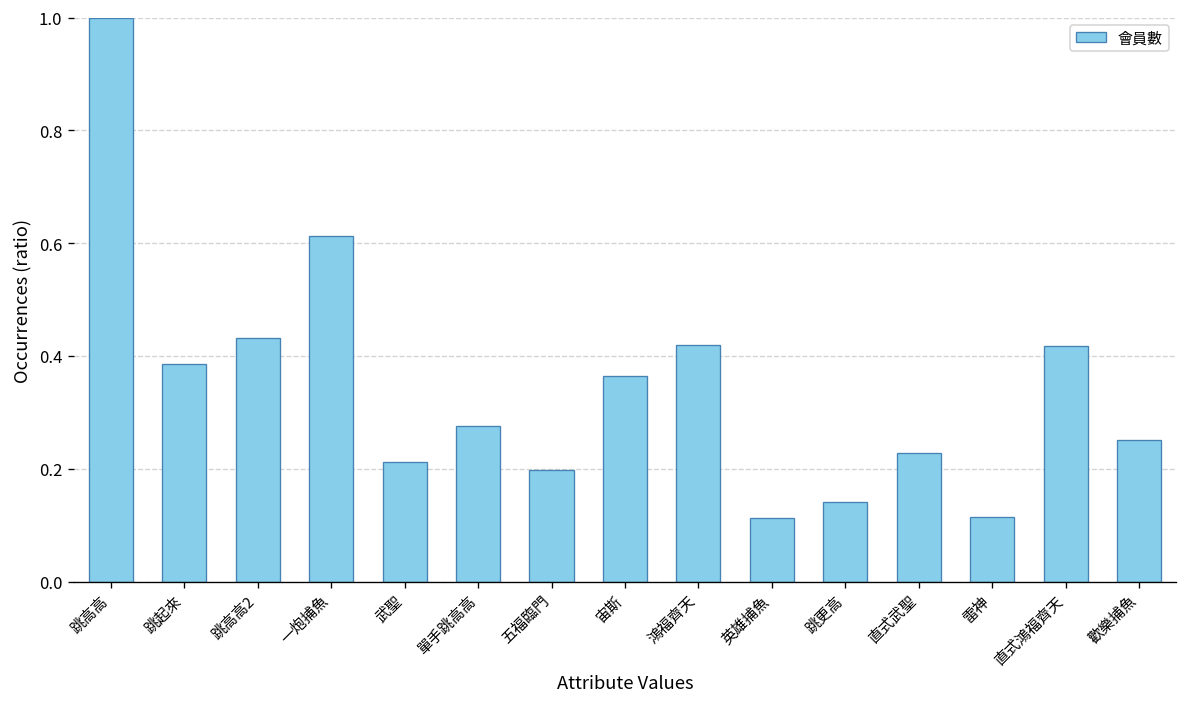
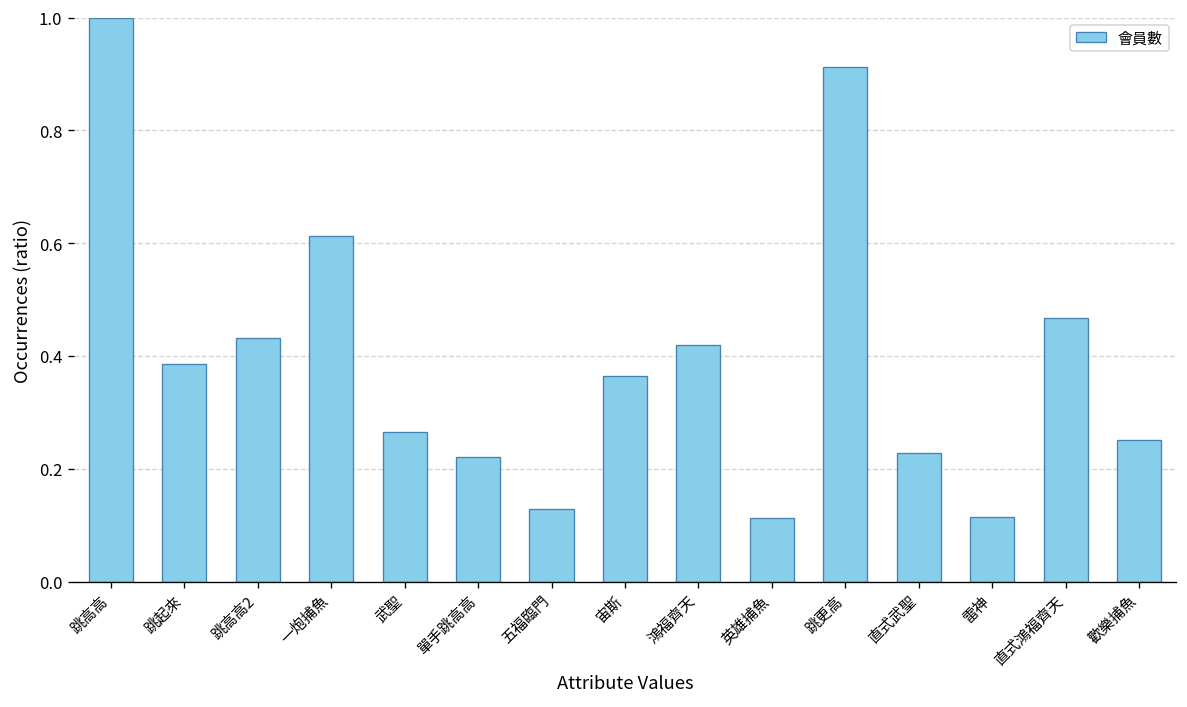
武聖: 0.21 -> 0.27
單手跳高高: 0.28 -> 0.22
五福臨門: 0.20 -> 0.13
跳更高: 0.14 -> 0.91
直式鴻福齊天: 0.42 -> 0.47
